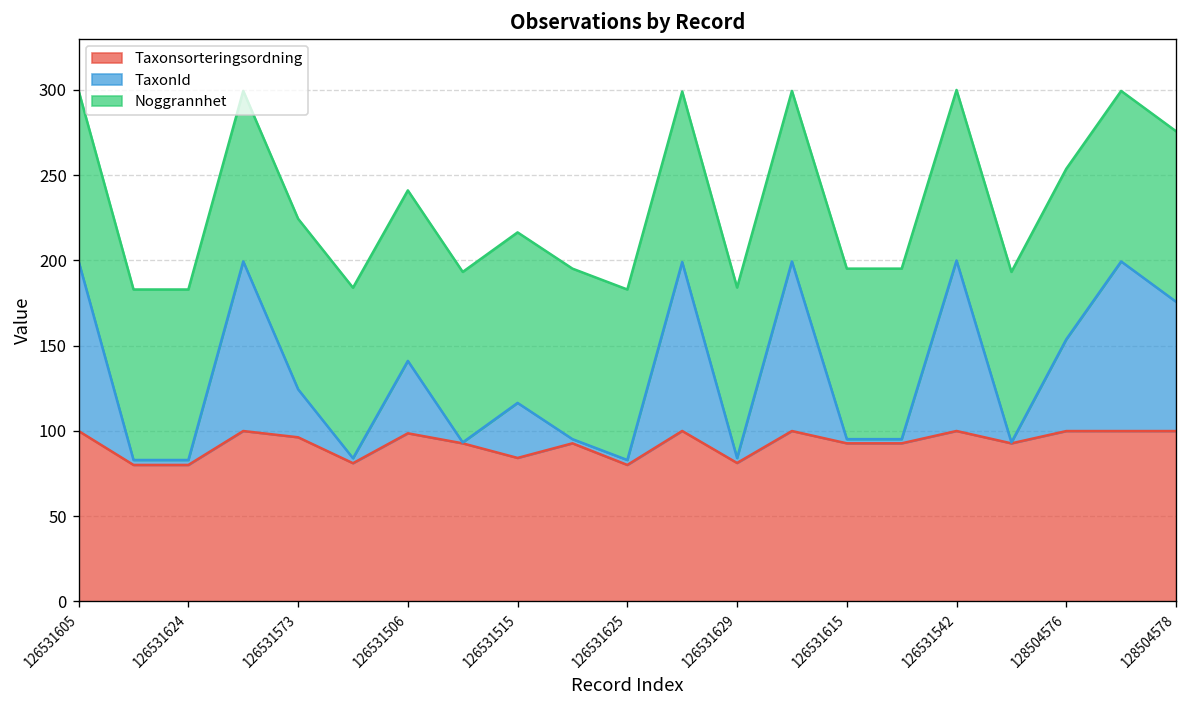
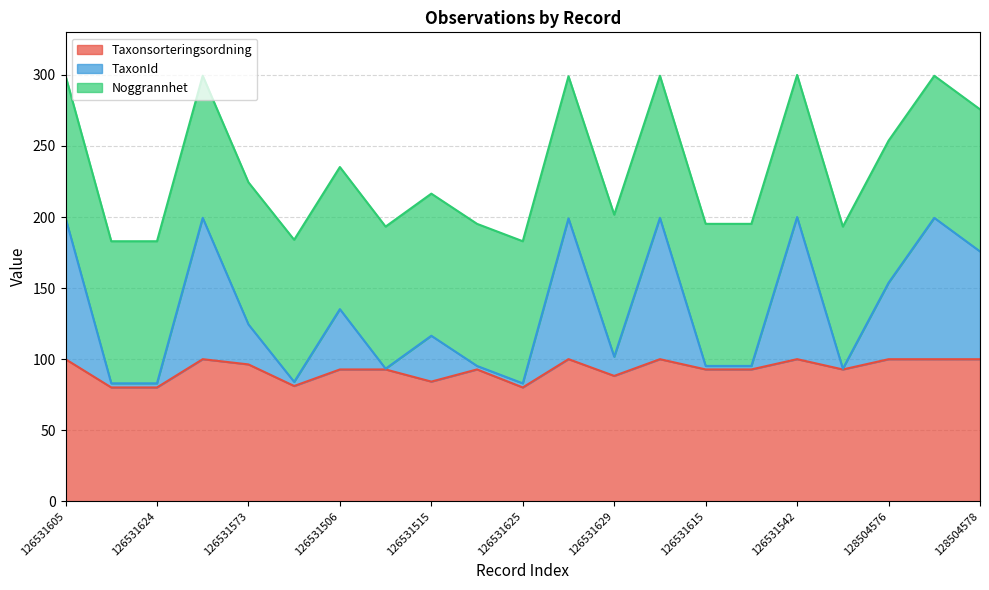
Taxonsorteringsordning, 126531506: 99 -> 93
Taxonsorteringsordning, 126531629: 81 -> 88
TaxonId, 126531629: 3 -> 13
